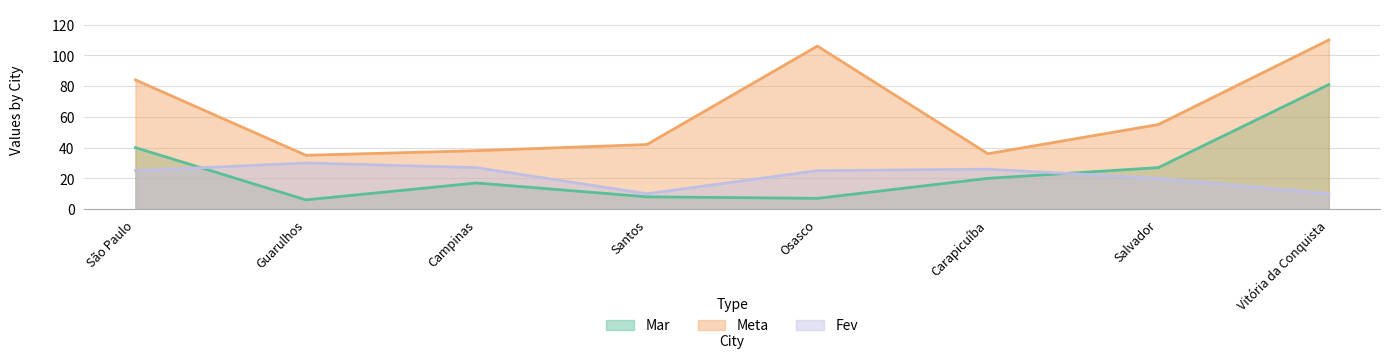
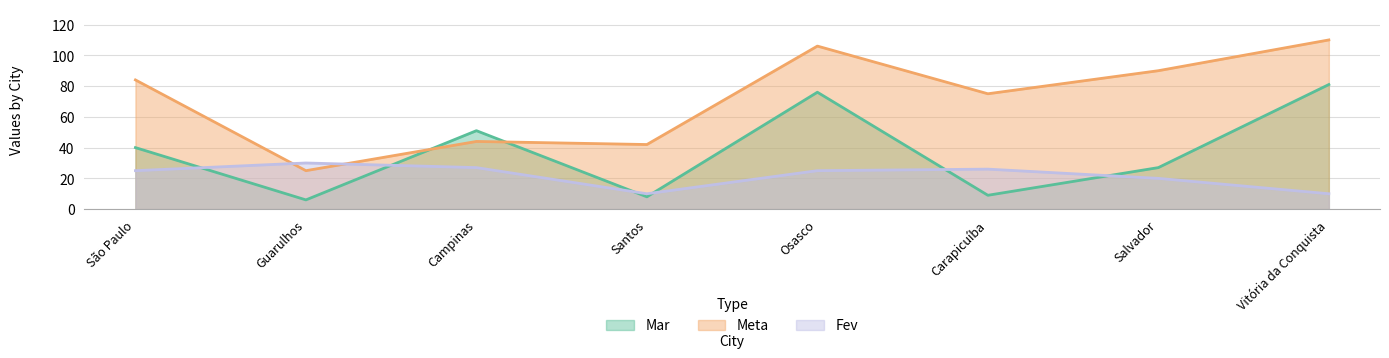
Meta, Guarulhos: 35 -> 25
Mar, Campinas: 17 -> 51
Meta, Campinas: 38 -> 44
Mar, Osasco: 7 -> 76
Mar, Carapicuíba: 20 -> 9
Meta, Carapicuíba: 36 -> 75
Meta, Salvador: 55 -> 90
